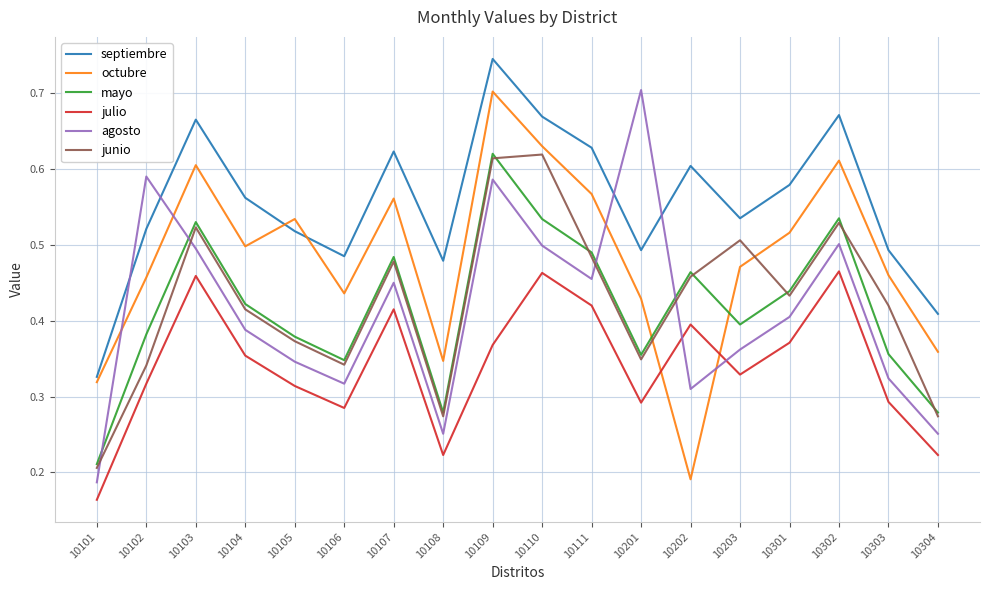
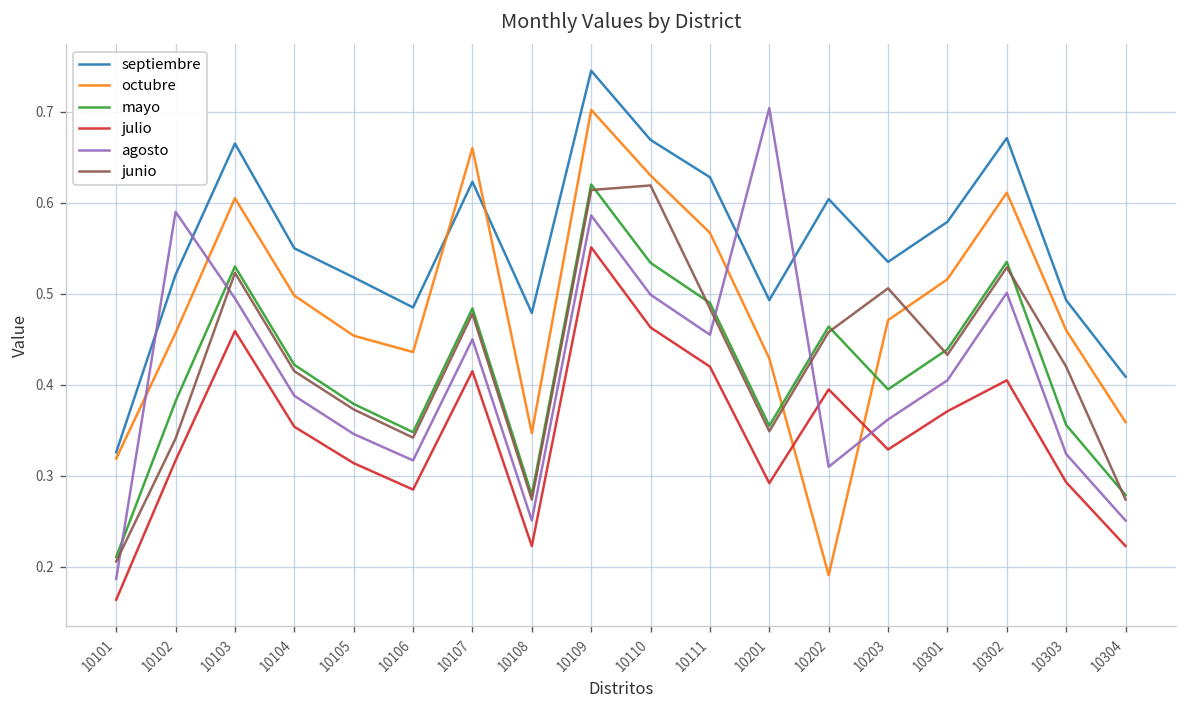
septiembre, 10104: 0.56 -> 0.55
octubre, 10105: 0.53 -> 0.45
octubre, 10107: 0.56 -> 0.66
julio, 10109: 0.37 -> 0.55
julio, 10302: 0.47 -> 0.41
